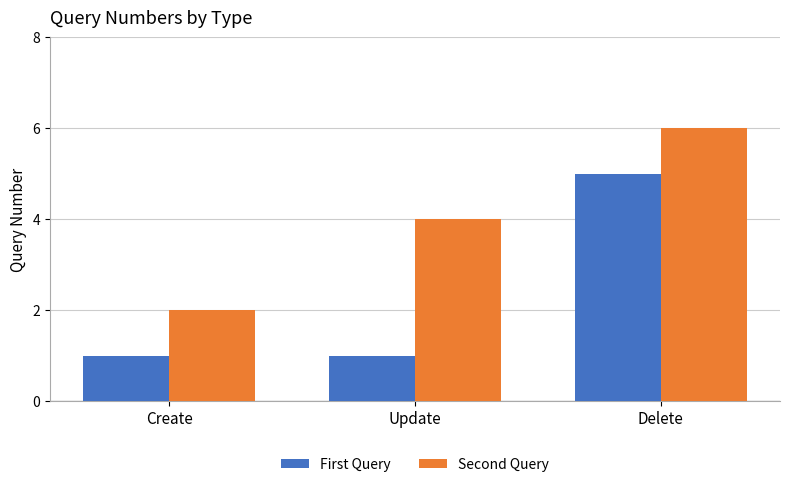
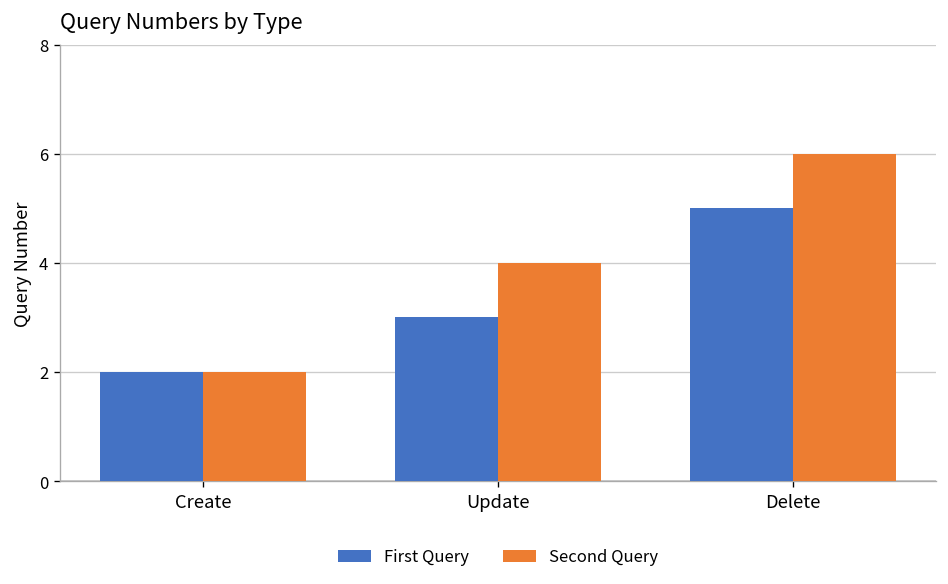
First Query, Create: 1 -> 2
First Query, Update: 1 -> 3
